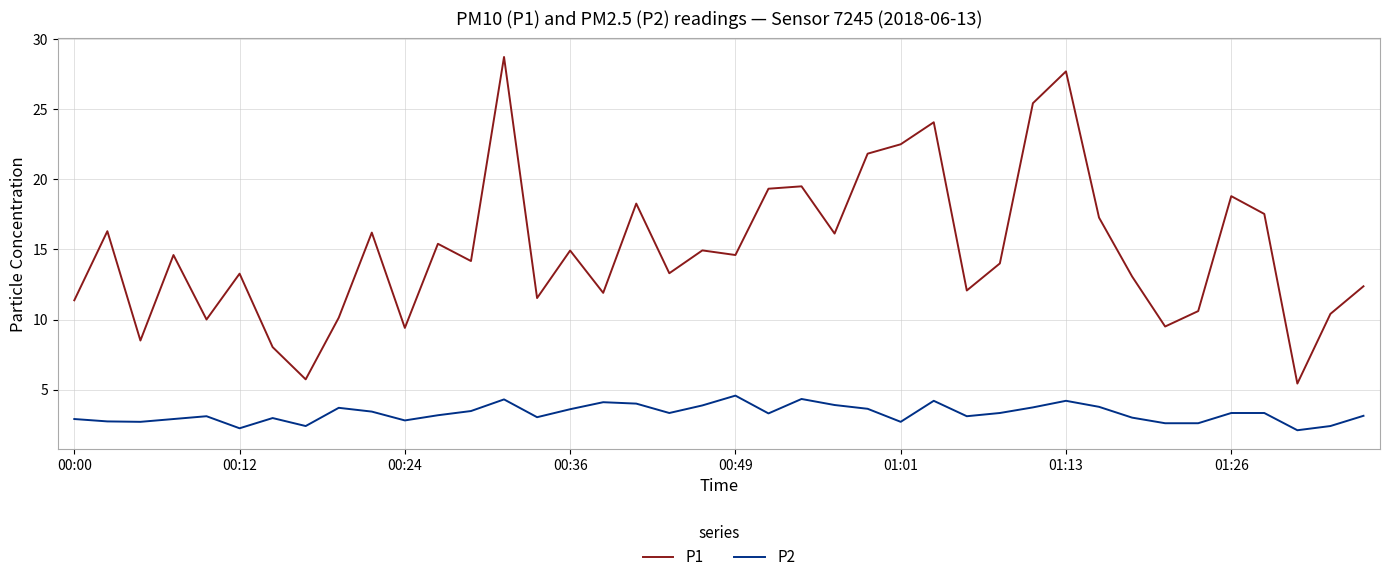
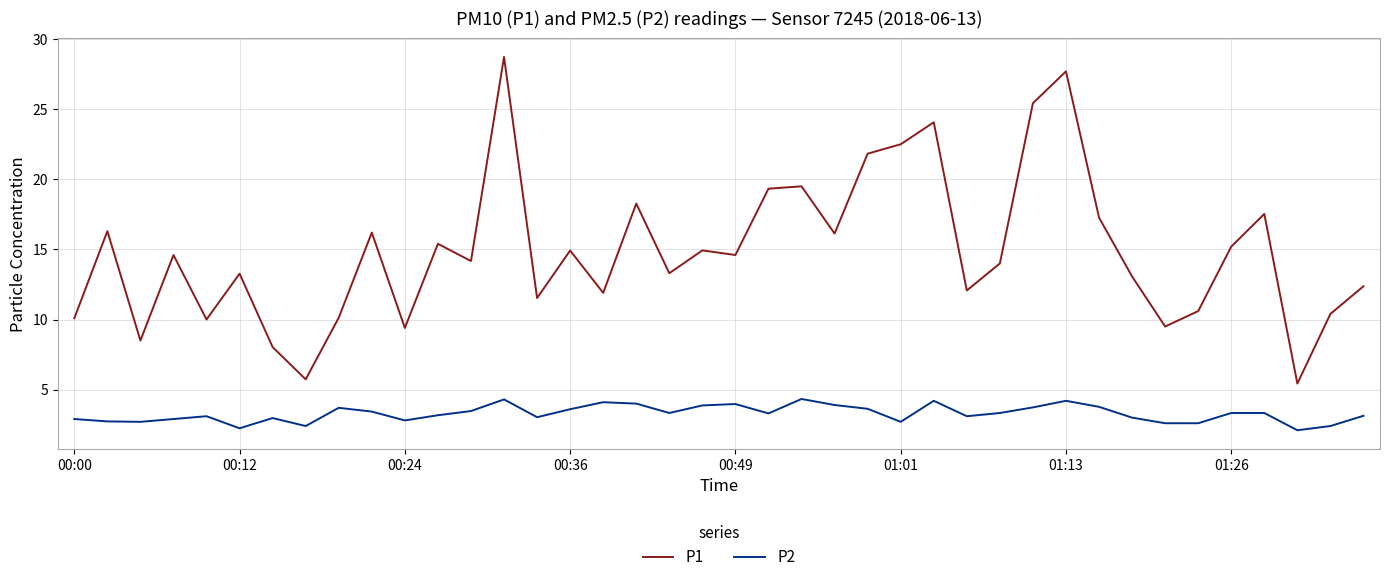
P1, 00:00: 11.4 -> 10.1
P2, 00:49: 4.6 -> 4.0
P1, 01:26: 18.8 -> 15.2
